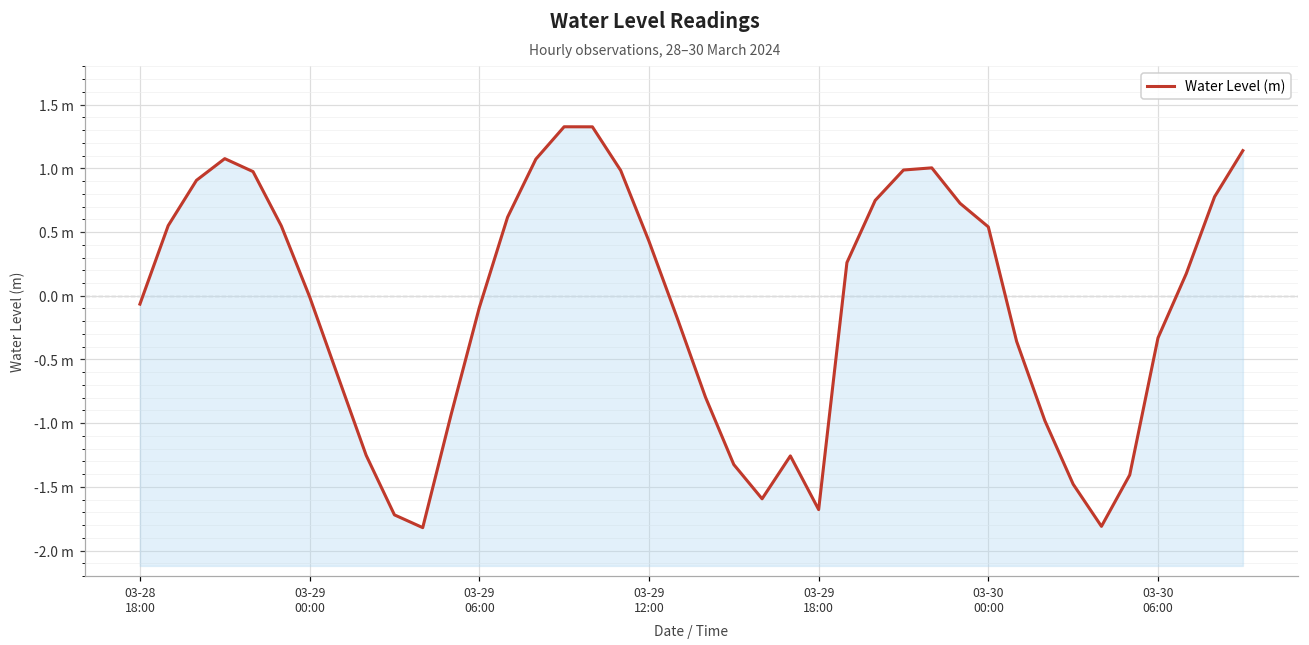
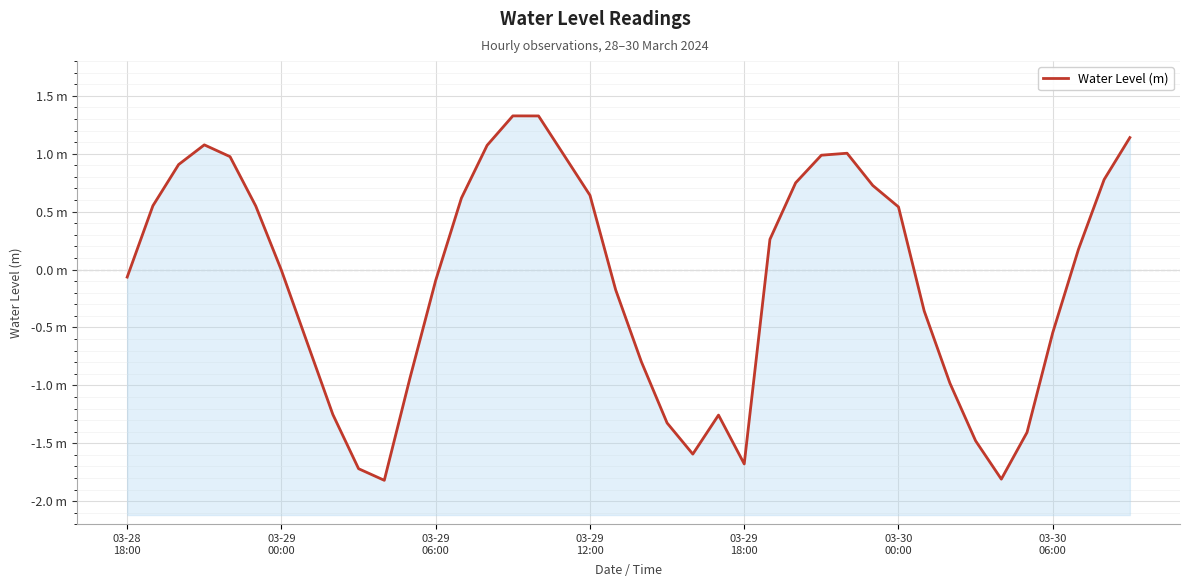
03-29 12:00: 0.43 m -> 0.64 m
03-30 06:00: -0.33 m -> -0.55 m
